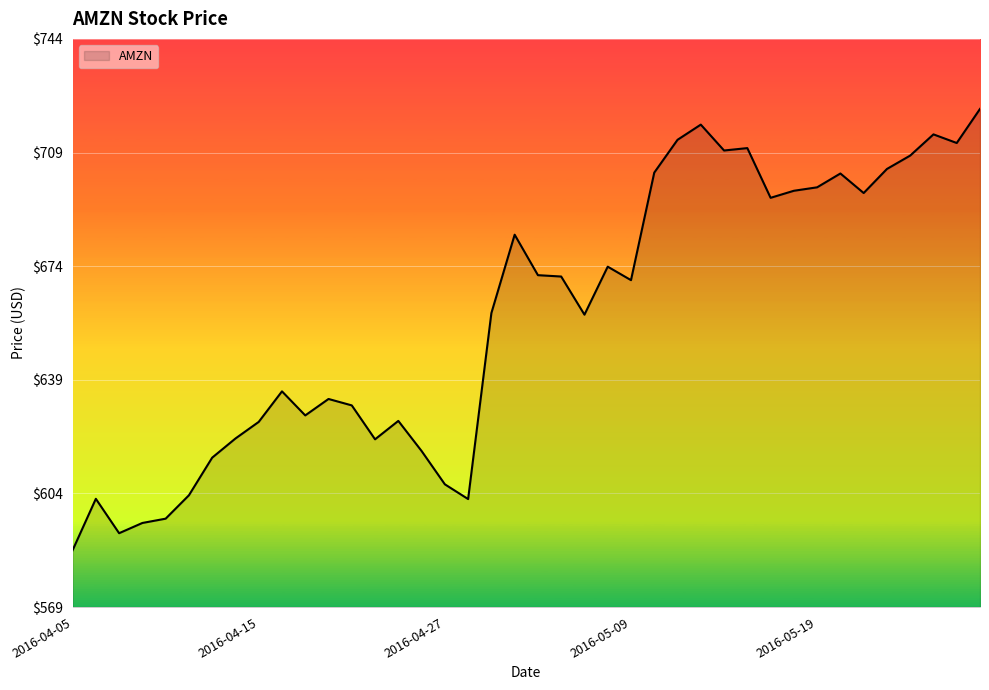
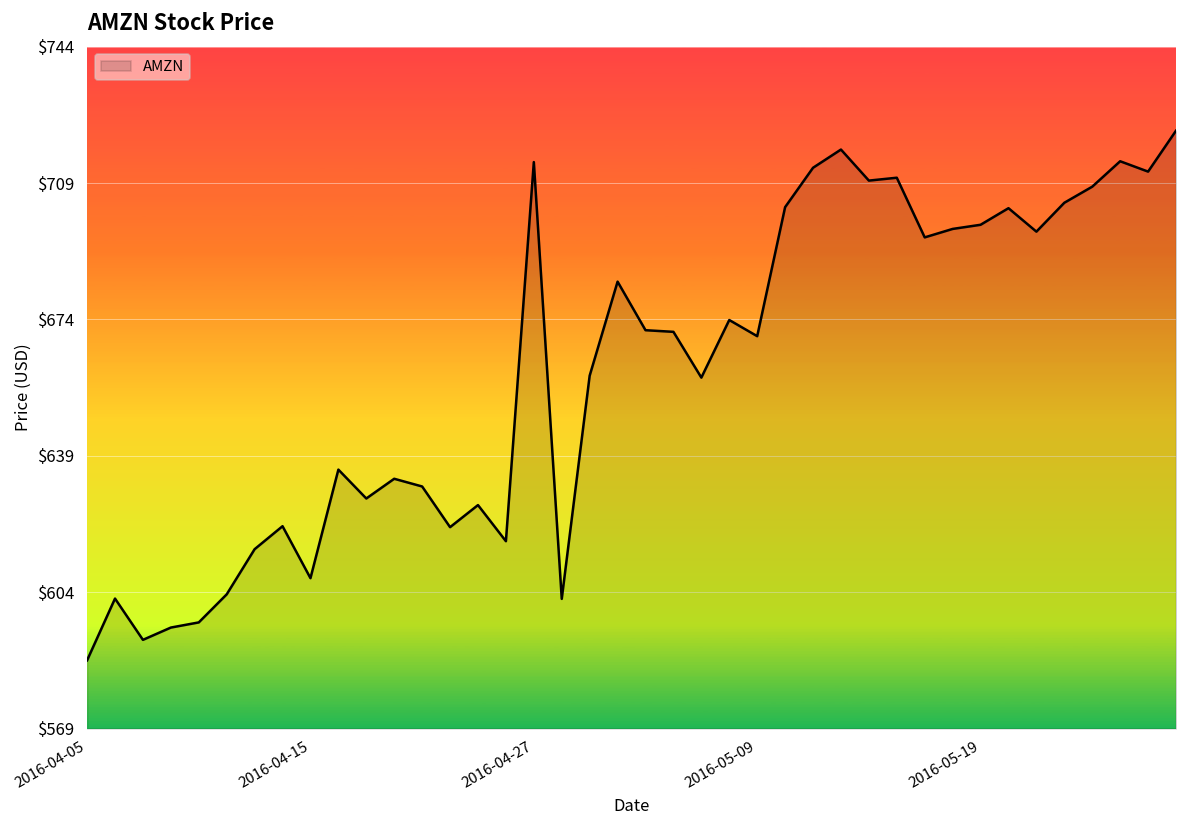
2016-04-15: $626 -> $607
2016-04-27: $607 -> $715
